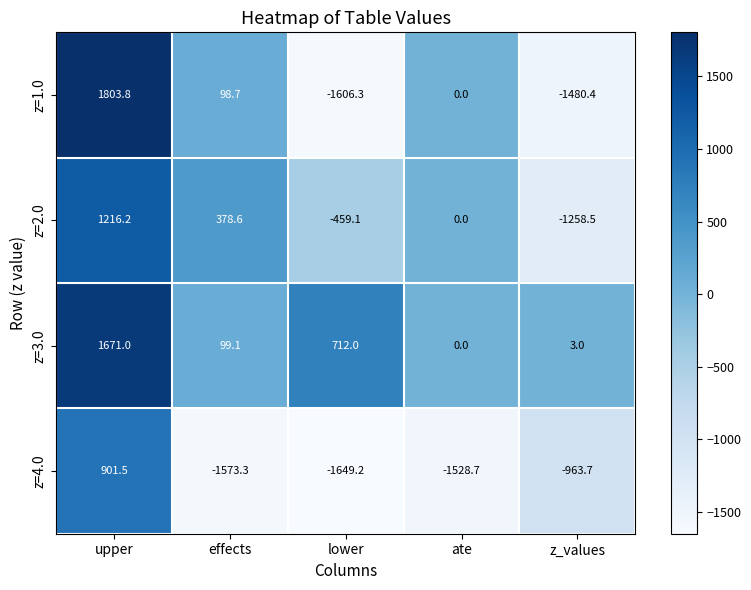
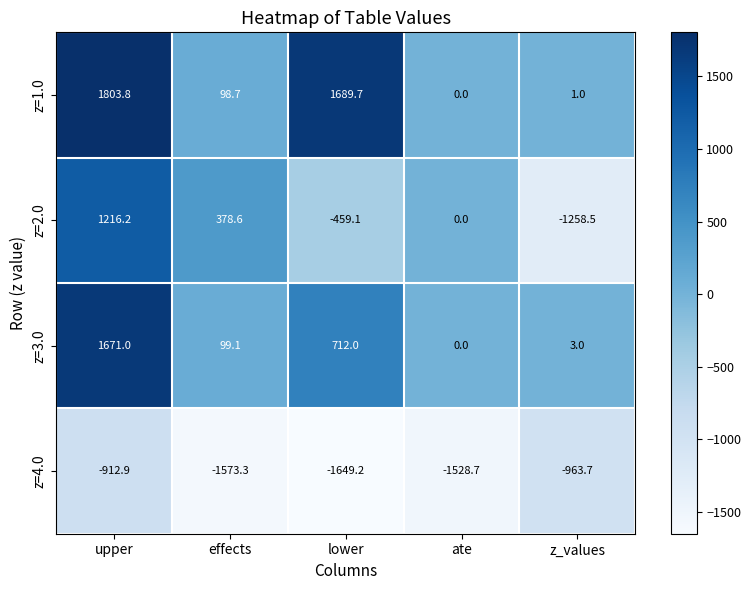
z=1.0, lower: -1606.3 -> 1689.7
z=1.0, z_values: -1480.4 -> 1.0
z=4.0, upper: 901.5 -> -912.9
